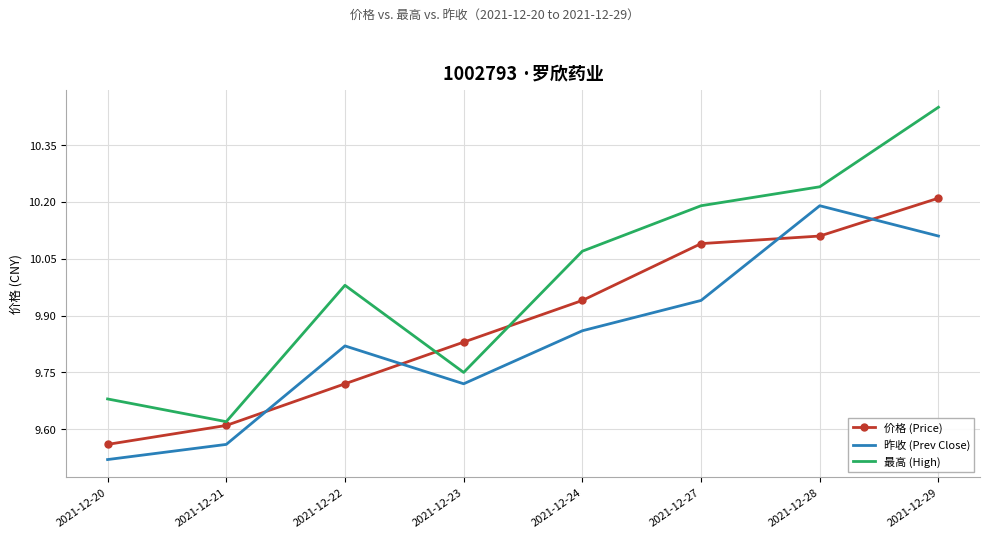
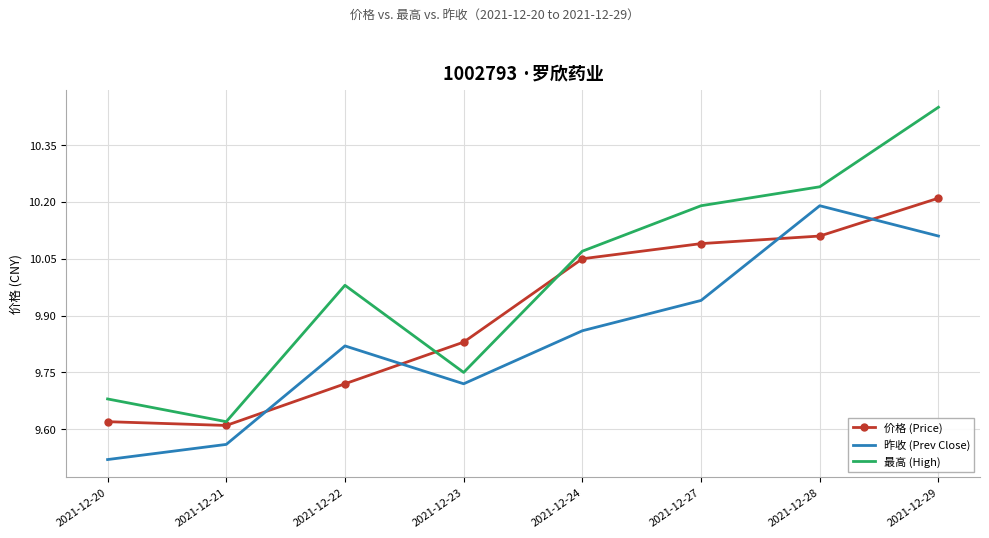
价格 (Price), 2021-12-20: 9.56 -> 9.62
价格 (Price), 2021-12-24: 9.94 -> 10.05
